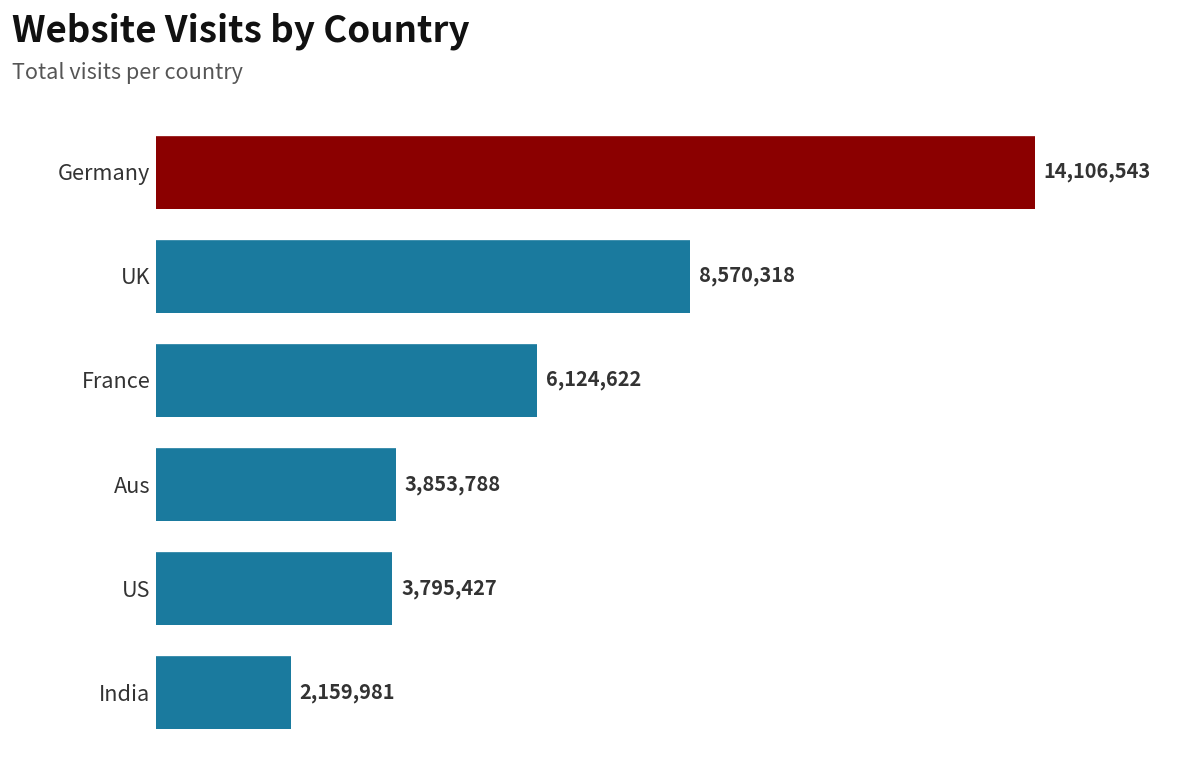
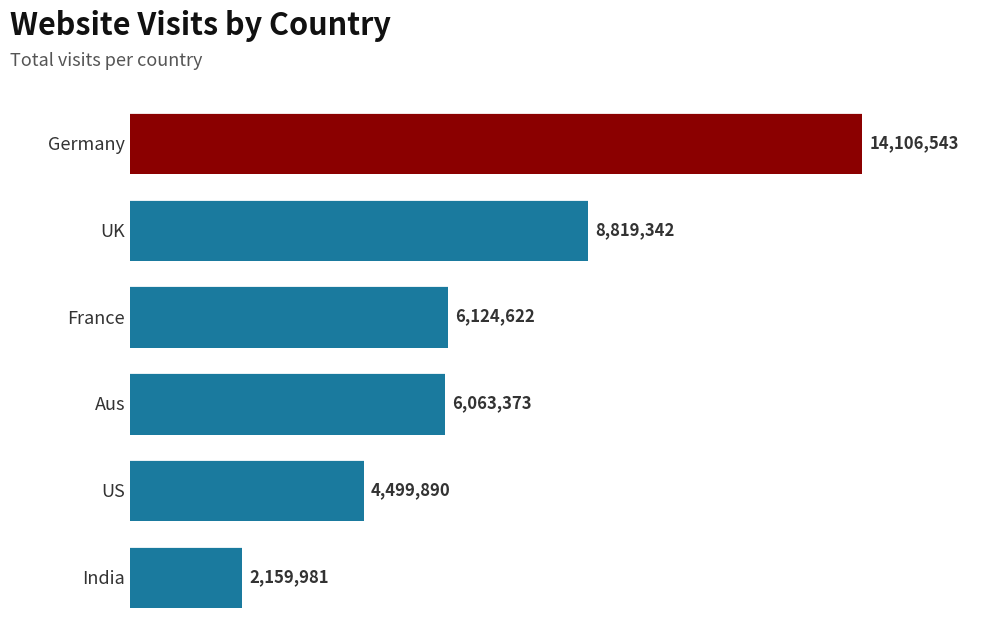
UK: 8,570,318 -> 8,819,342
Aus: 3,853,788 -> 6,063,373
US: 3,795,427 -> 4,499,890
